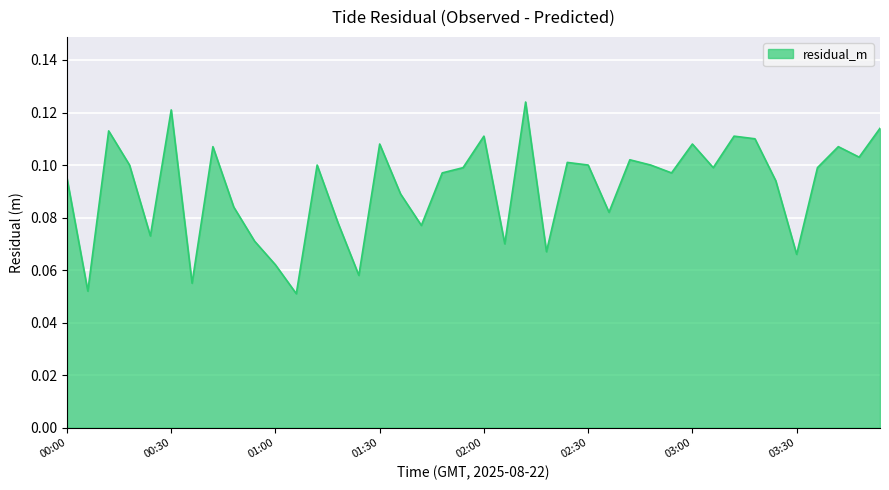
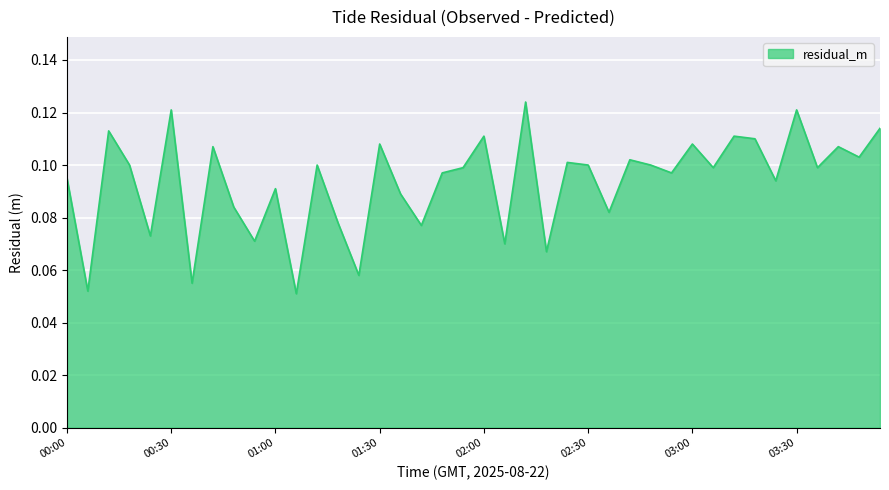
01:00: 0.062 -> 0.091
03:30: 0.066 -> 0.121
